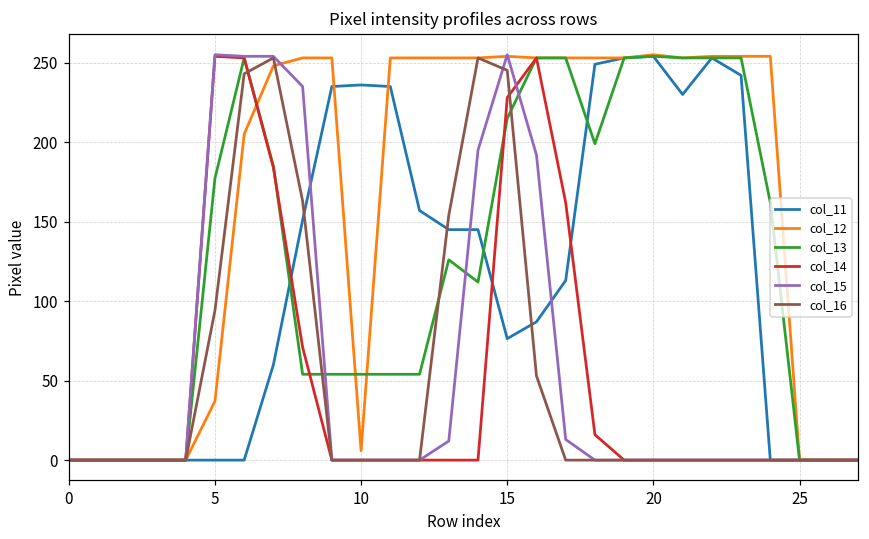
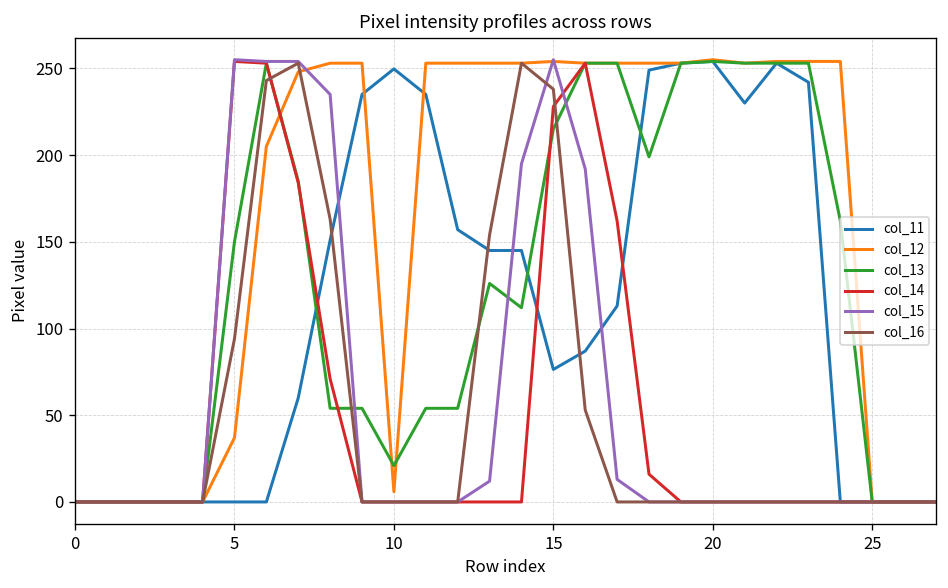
col_13, 5: 177 -> 150
col_11, 10: 236 -> 250
col_13, 10: 54 -> 21
col_16, 15: 245 -> 238
